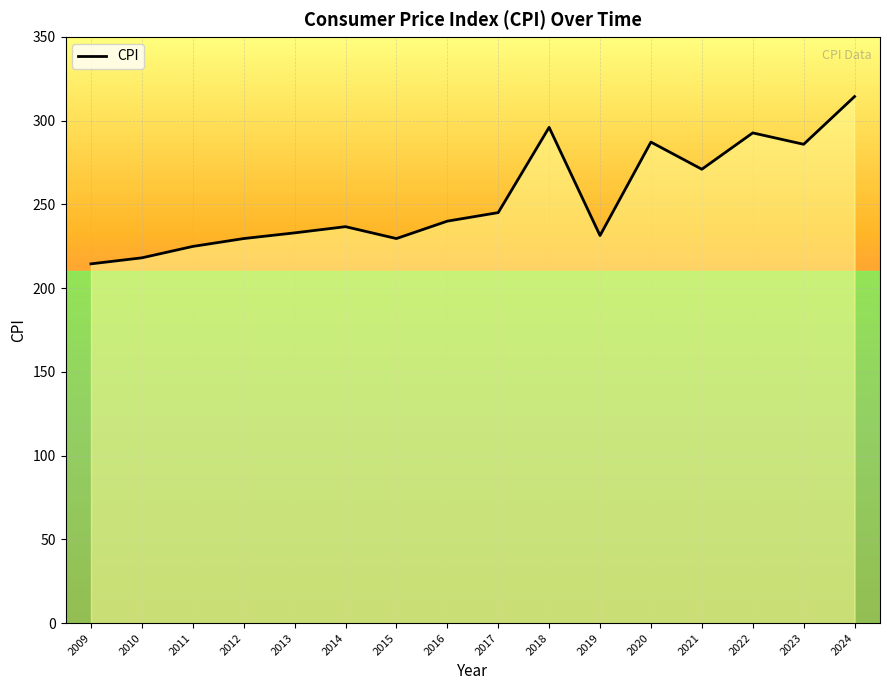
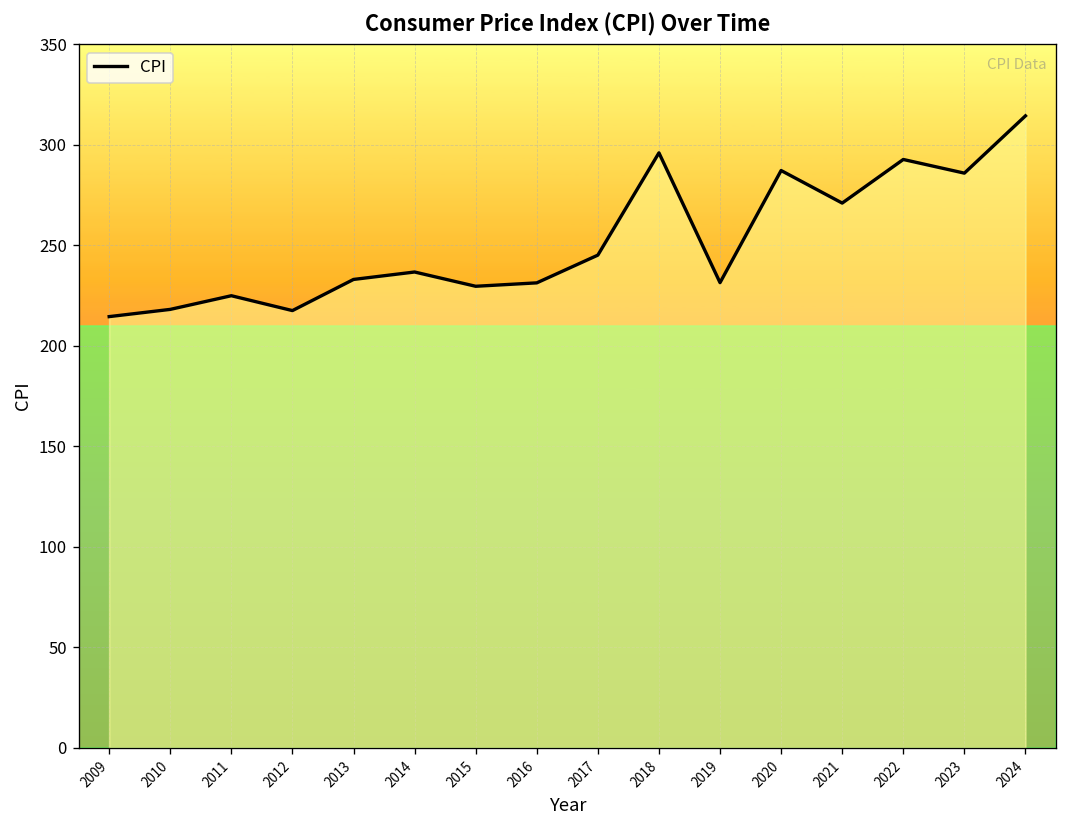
2012: 230 -> 218
2016: 240 -> 231
